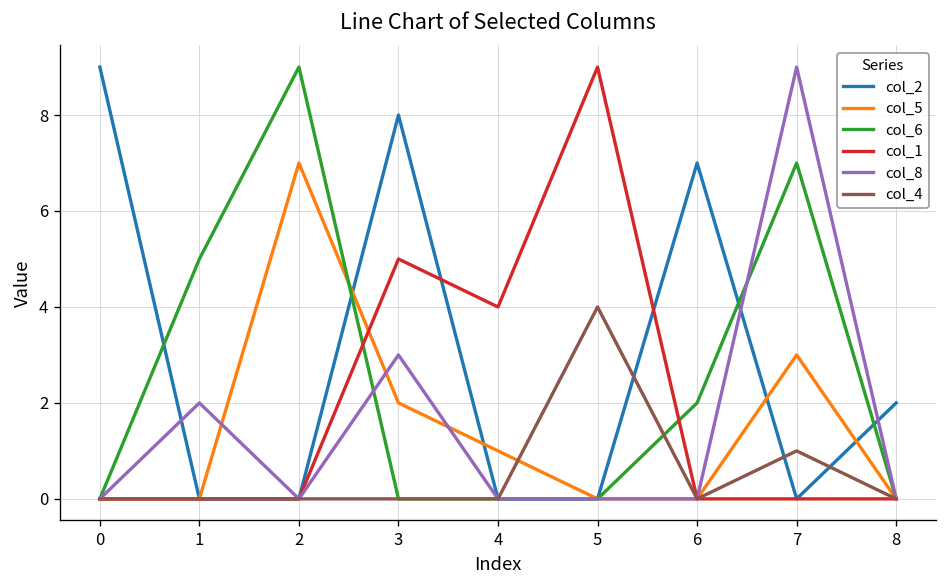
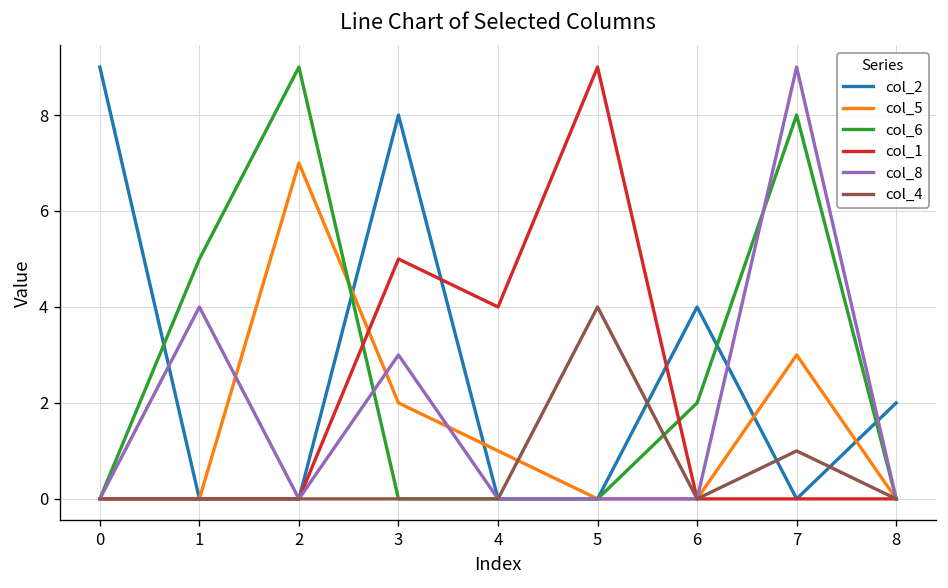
col_8, 1: 2 -> 4
col_2, 6: 7 -> 4
col_6, 7: 7 -> 8
